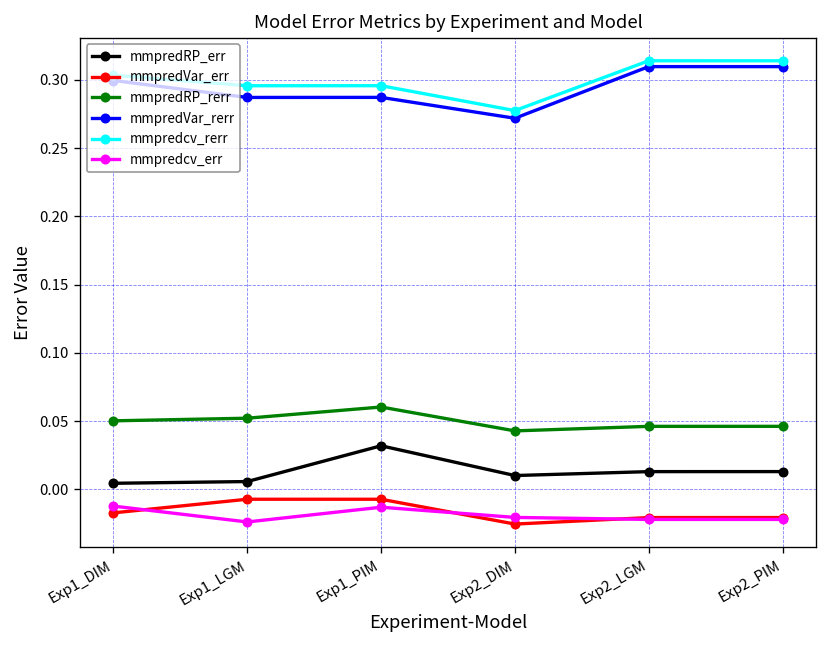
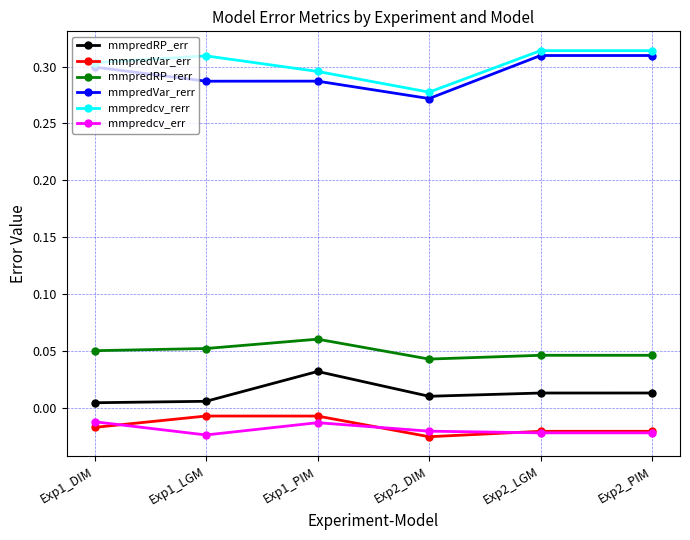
mmpredcv_rerr, Exp1_LGM: 0.296 -> 0.309
